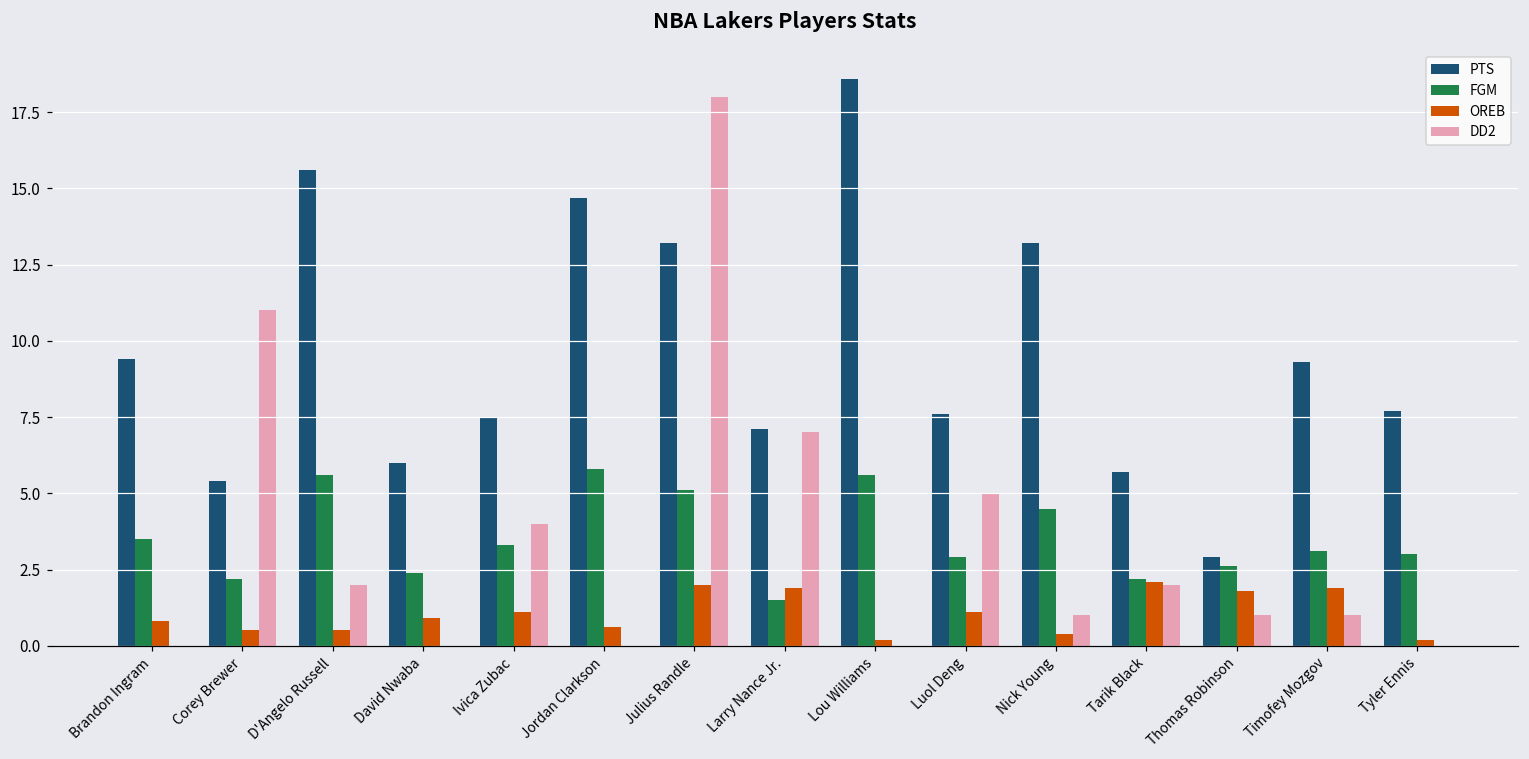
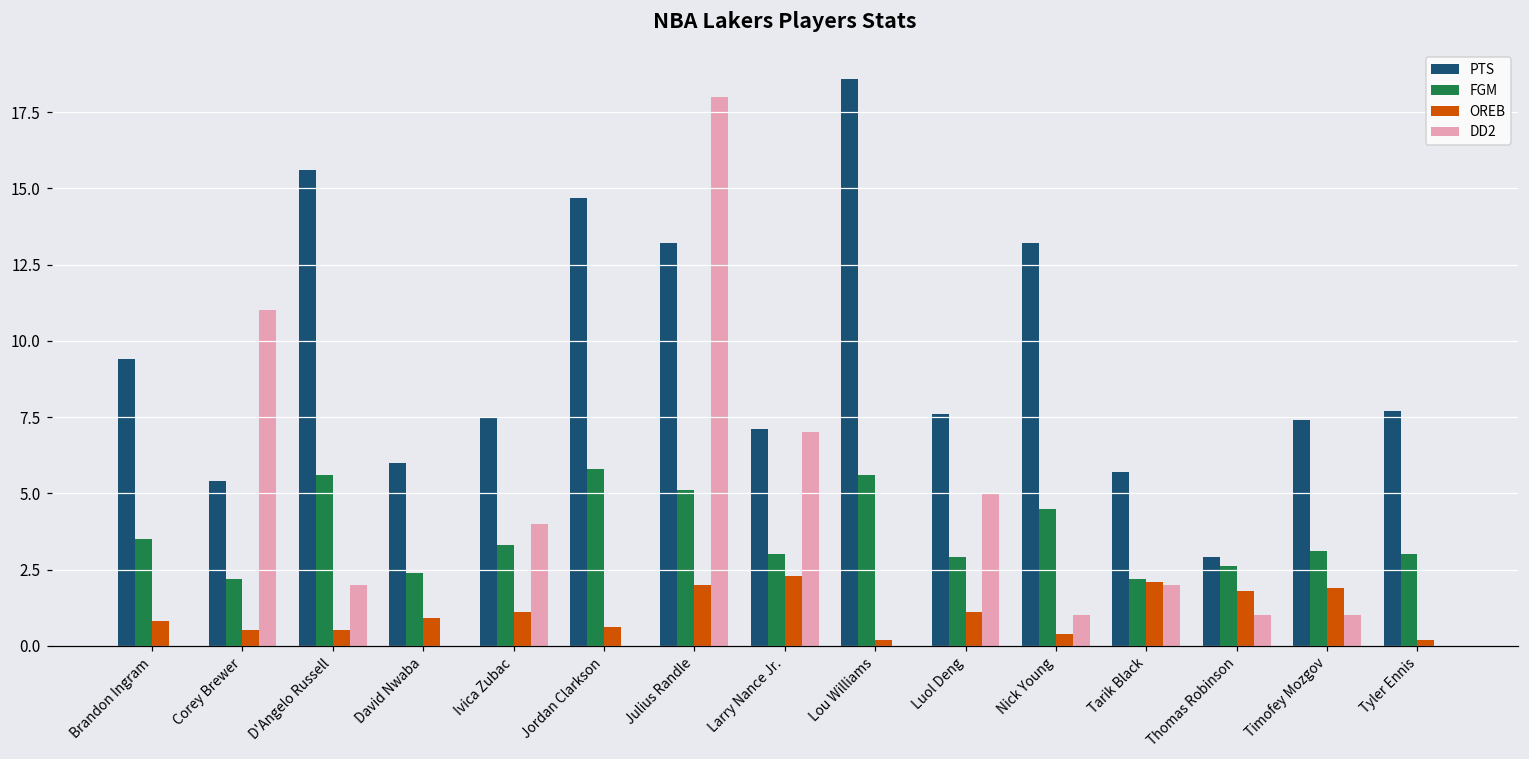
FGM, Larry Nance Jr.: 1.5 -> 3.0
OREB, Larry Nance Jr.: 1.9 -> 2.3
PTS, Timofey Mozgov: 9.3 -> 7.4
